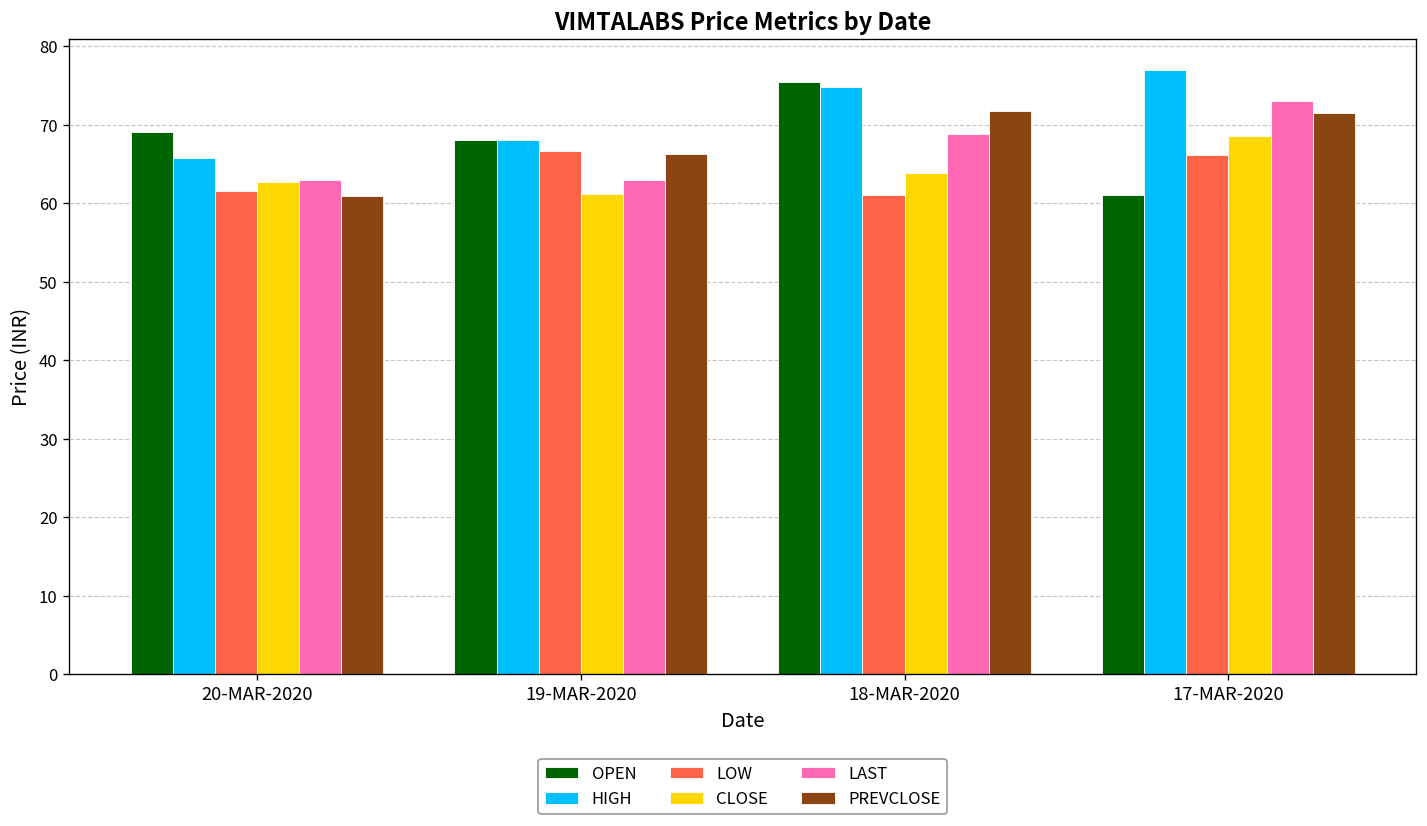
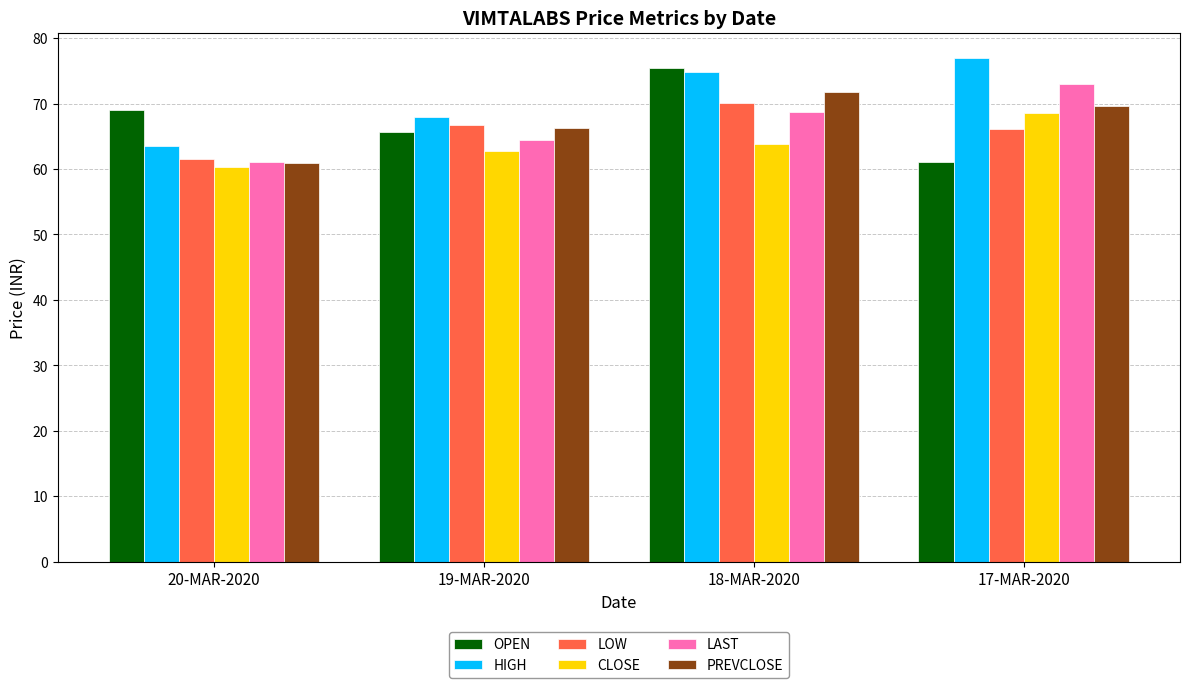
HIGH, 20-MAR-2020: 66 -> 64
CLOSE, 20-MAR-2020: 63 -> 60
LAST, 20-MAR-2020: 63 -> 61
OPEN, 19-MAR-2020: 68 -> 66
CLOSE, 19-MAR-2020: 61 -> 63
LAST, 19-MAR-2020: 63 -> 64
LOW, 18-MAR-2020: 61 -> 70
PREVCLOSE, 17-MAR-2020: 72 -> 70
